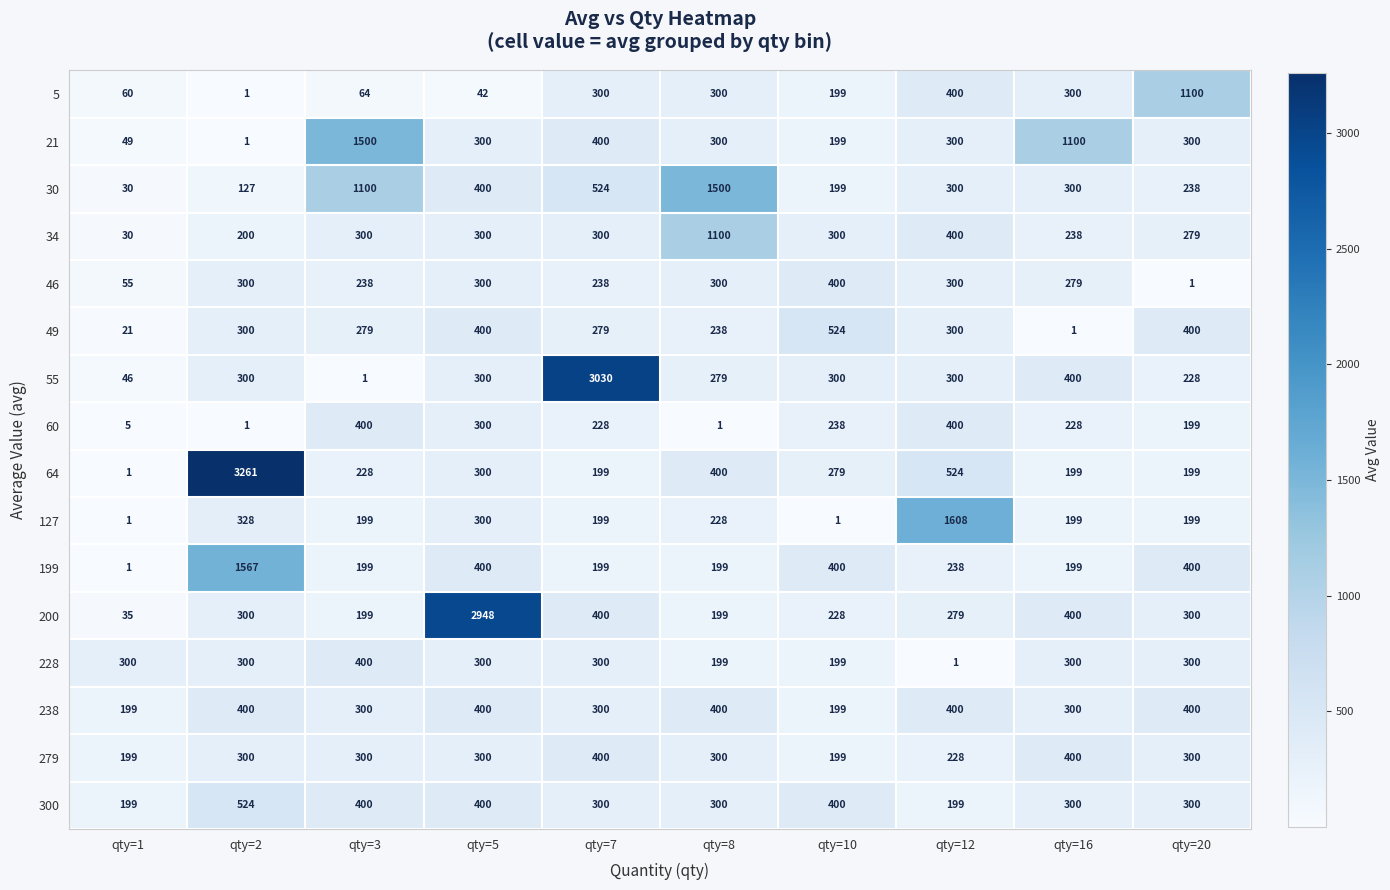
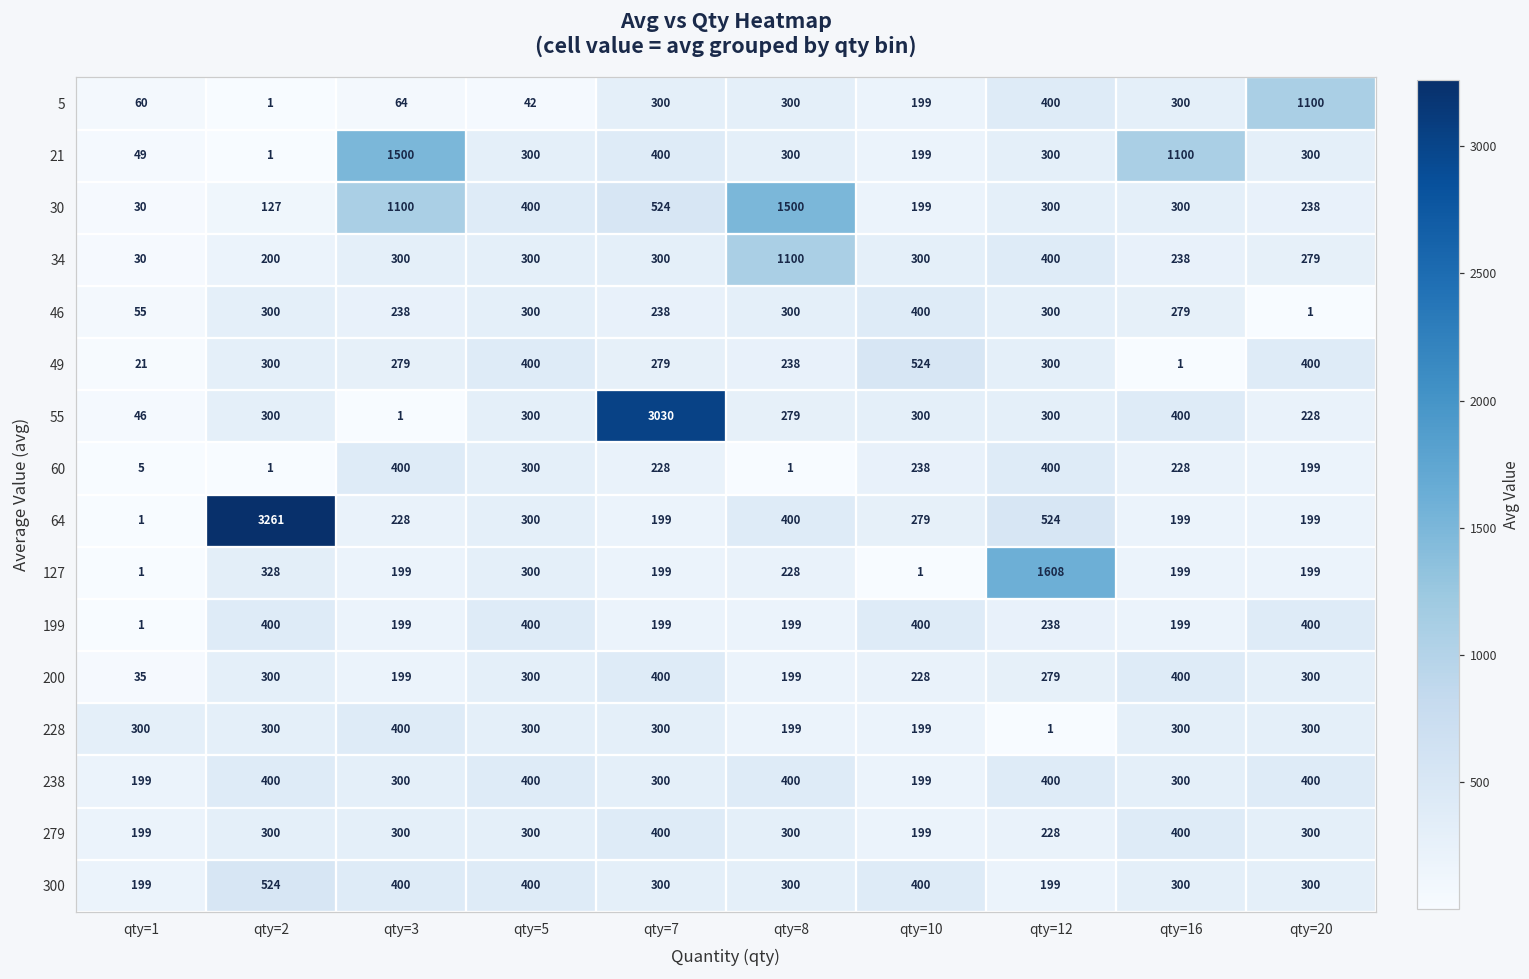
199, qty=2: 1567 -> 400
200, qty=5: 2948 -> 300
